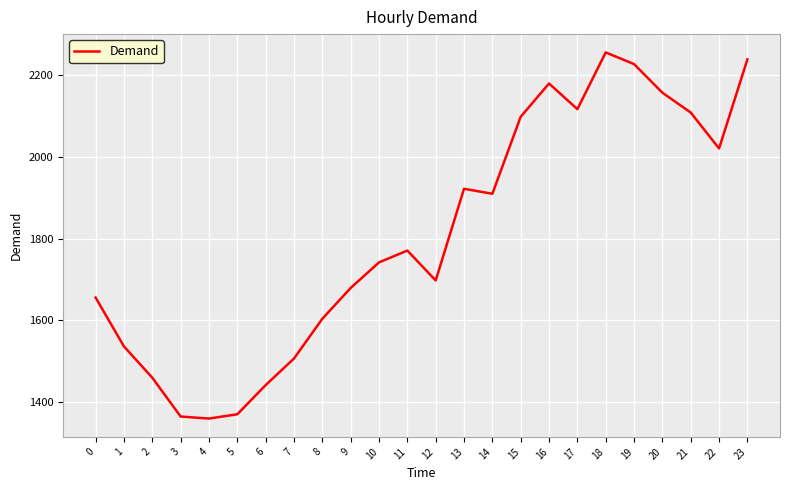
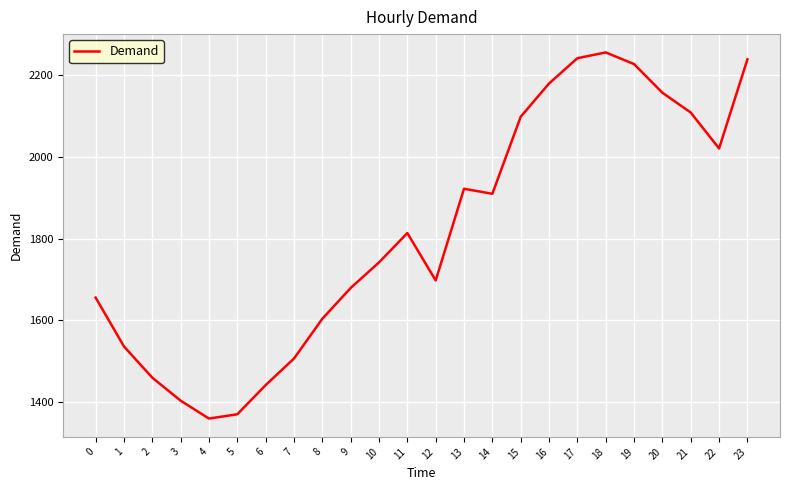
3: 1370 -> 1400
11: 1770 -> 1810
17: 2120 -> 2240
